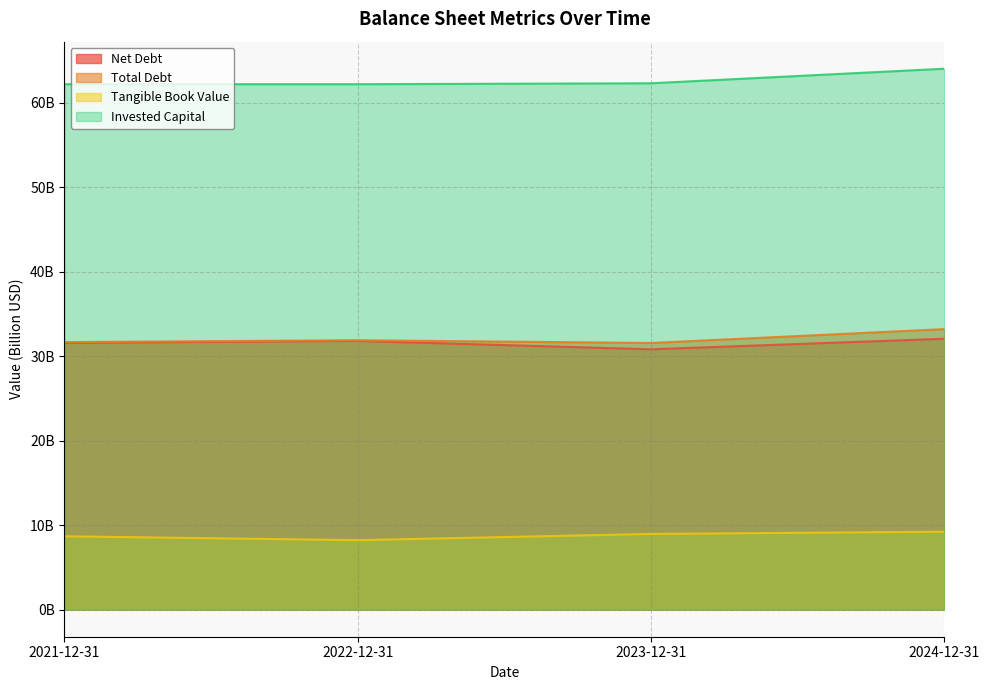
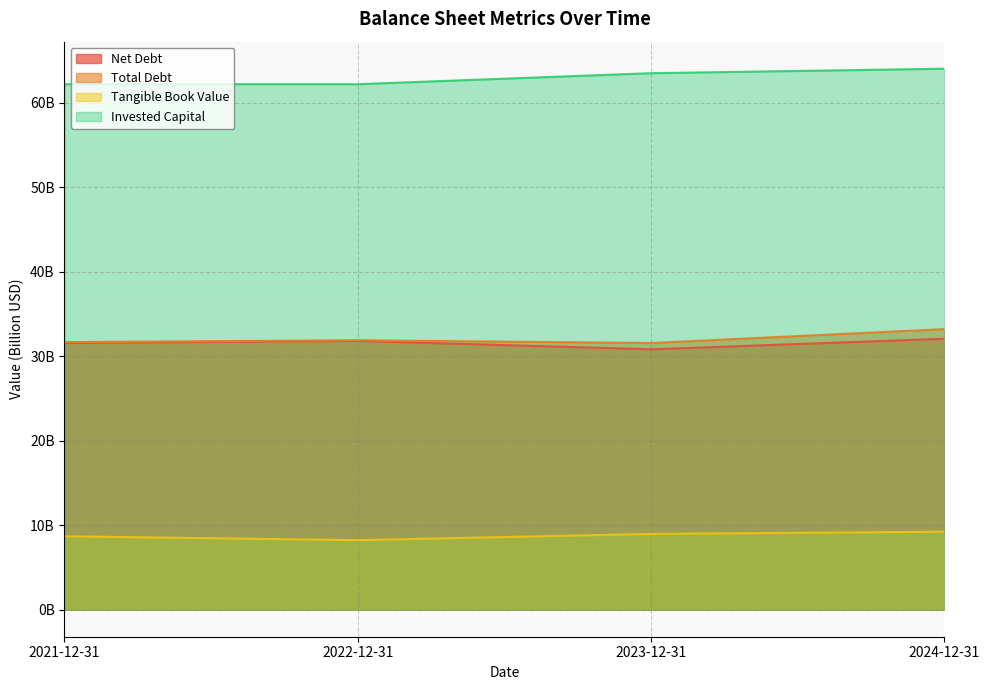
Invested Capital, 2023-12-31: 62000000000 -> 64000000000
